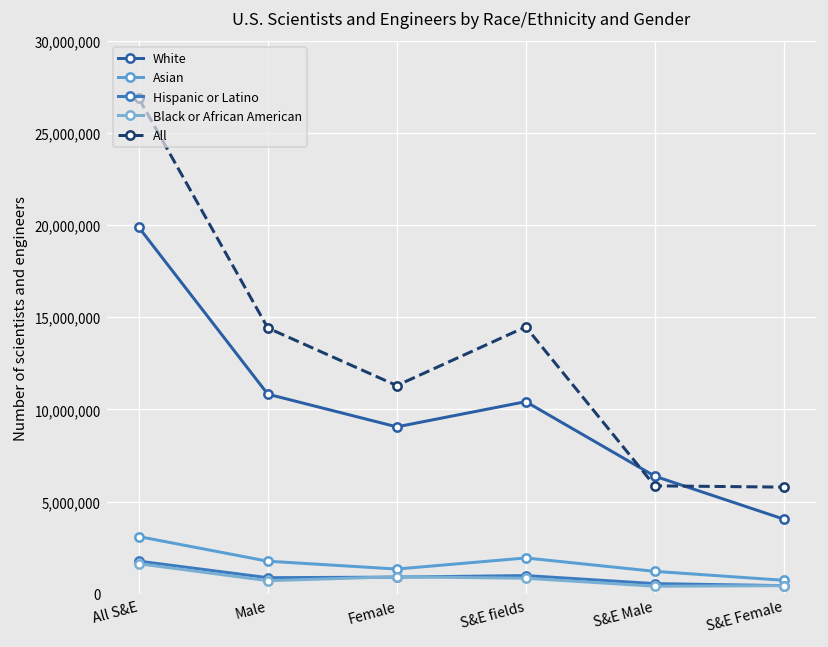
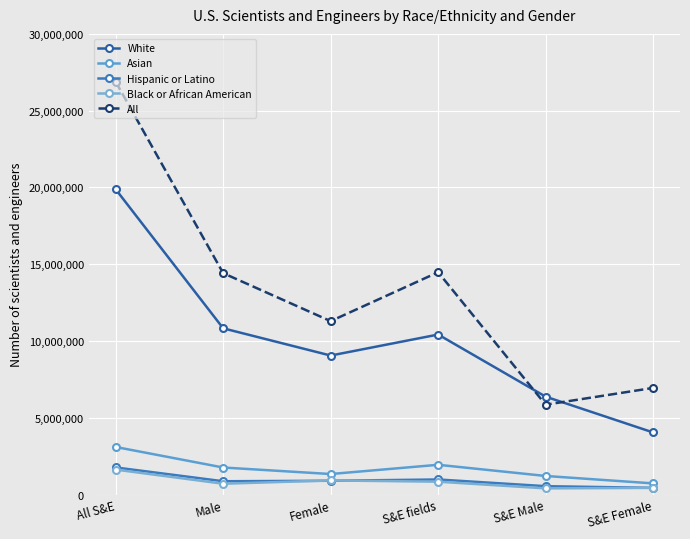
All, S&E Female: 5,800,000 -> 6,900,000
